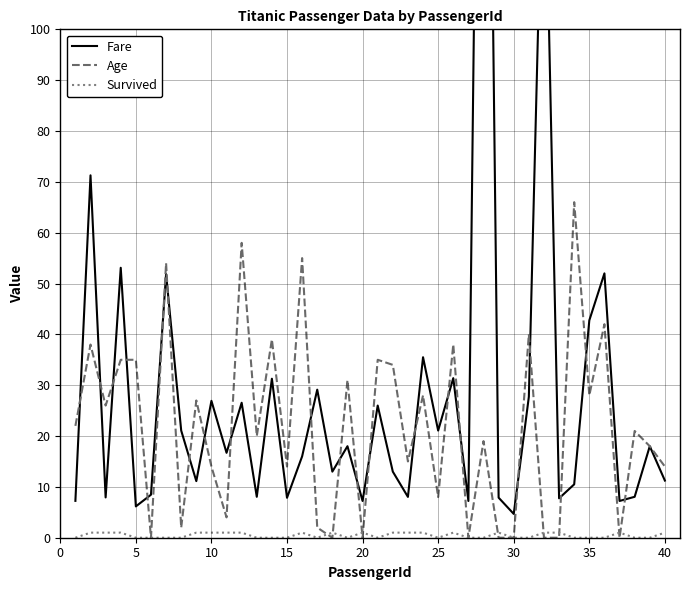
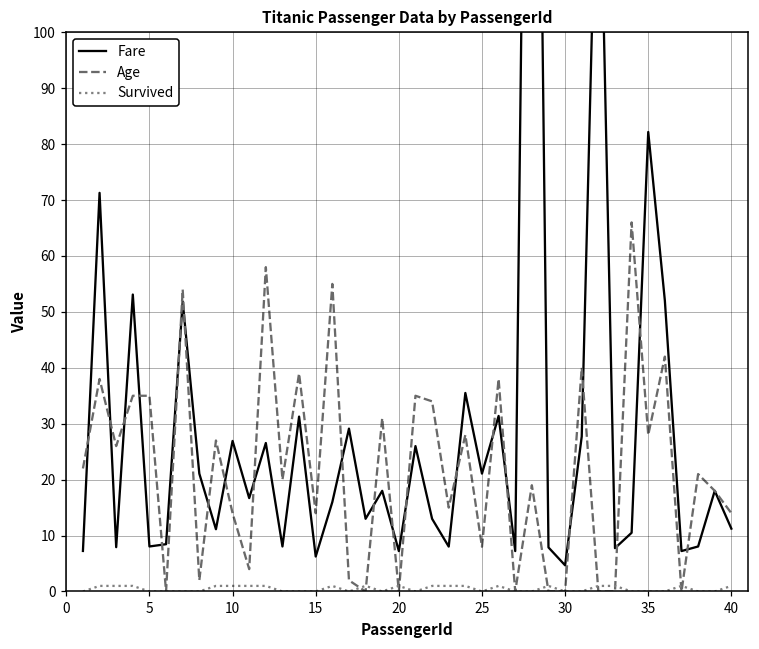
Fare, 5: 6 -> 8
Fare, 15: 8 -> 6
Fare, 35: 43 -> 82
